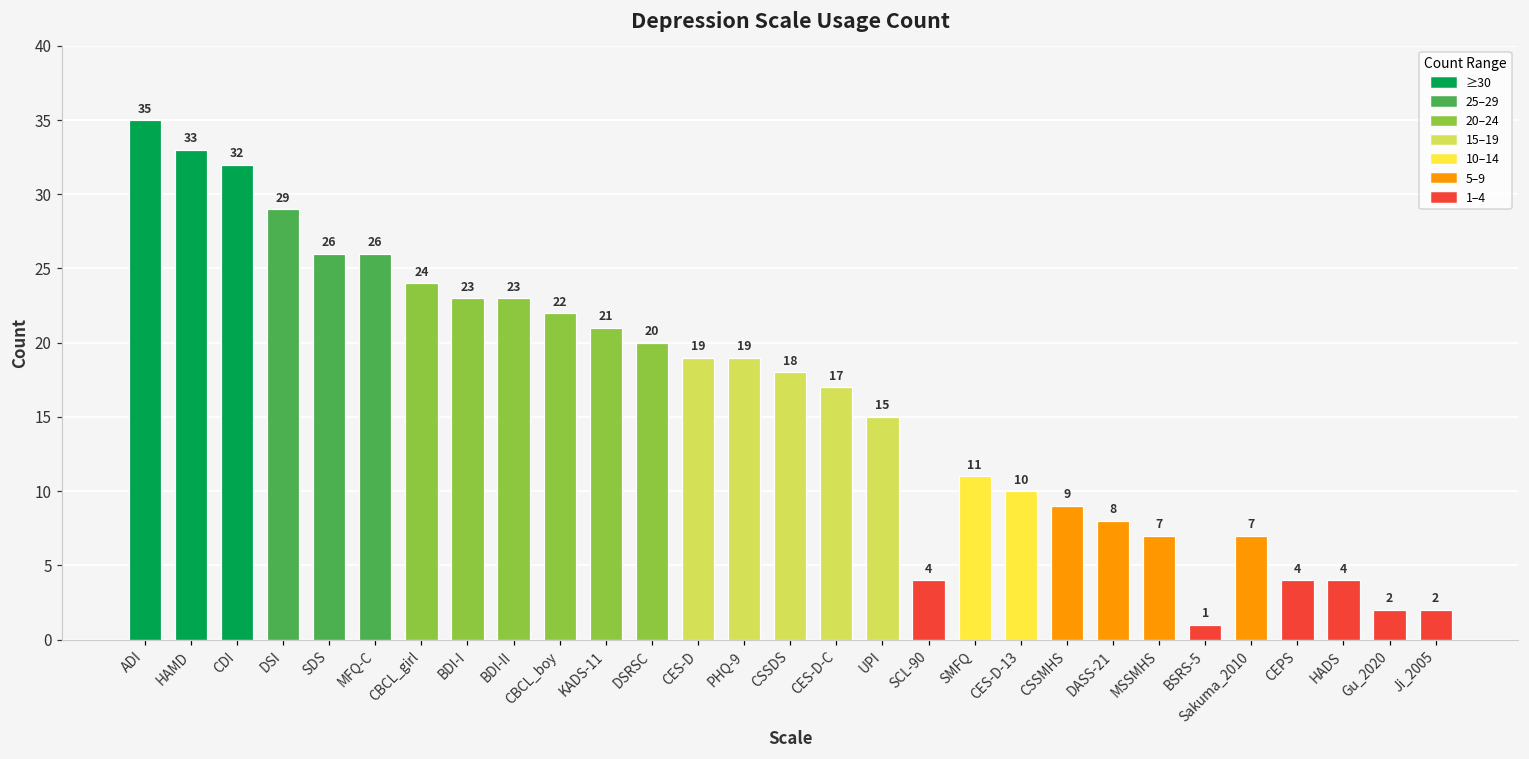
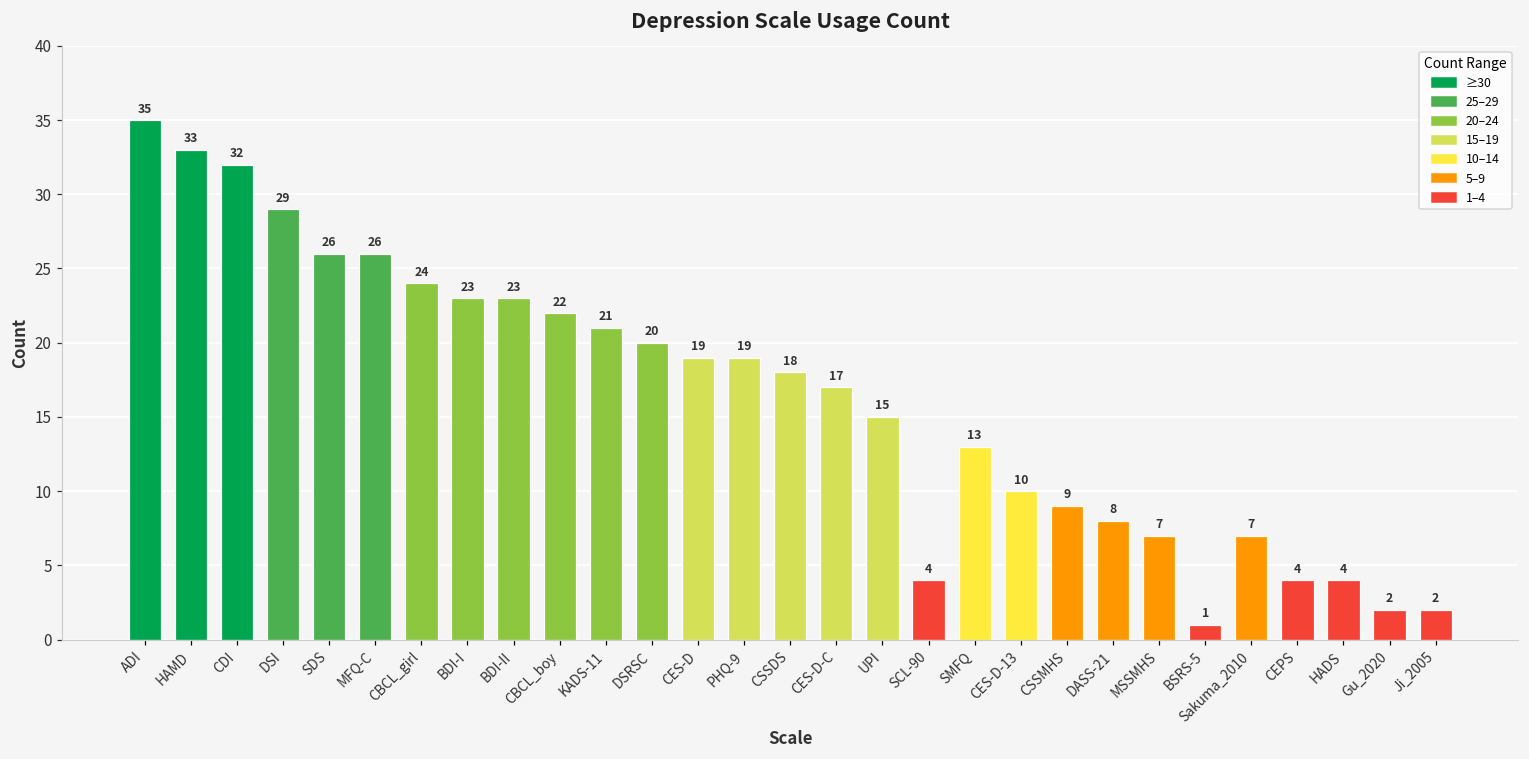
SMFQ: 11 -> 13
